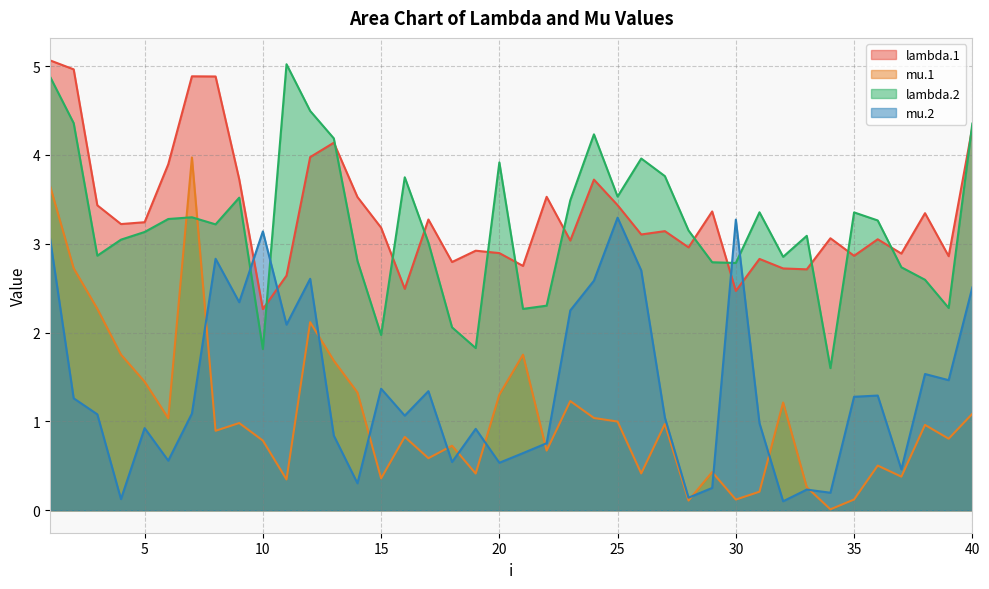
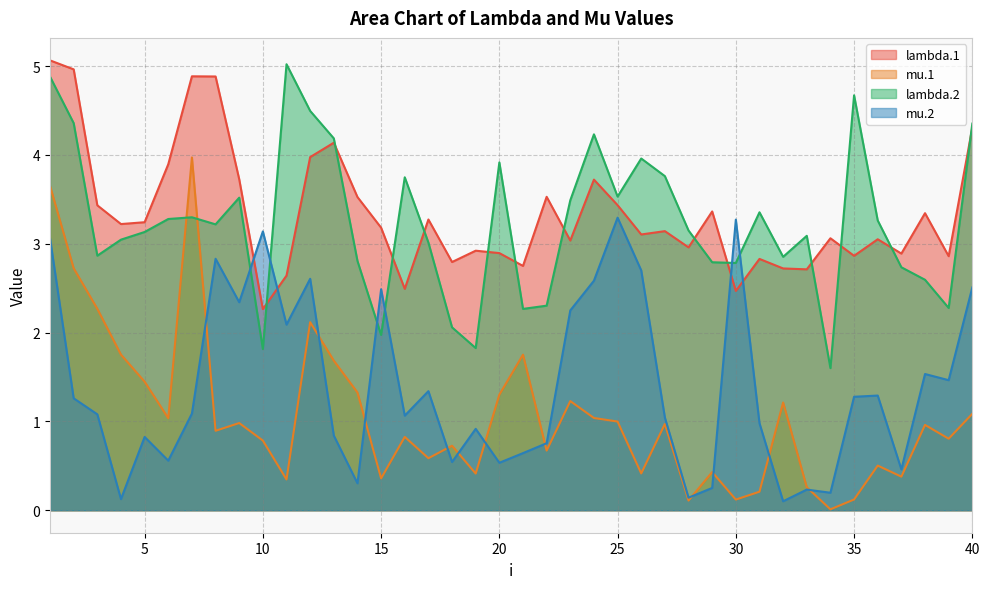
mu.2, 5: 0.9 -> 0.8
mu.2, 15: 1.4 -> 2.5
lambda.2, 35: 3.4 -> 4.7
